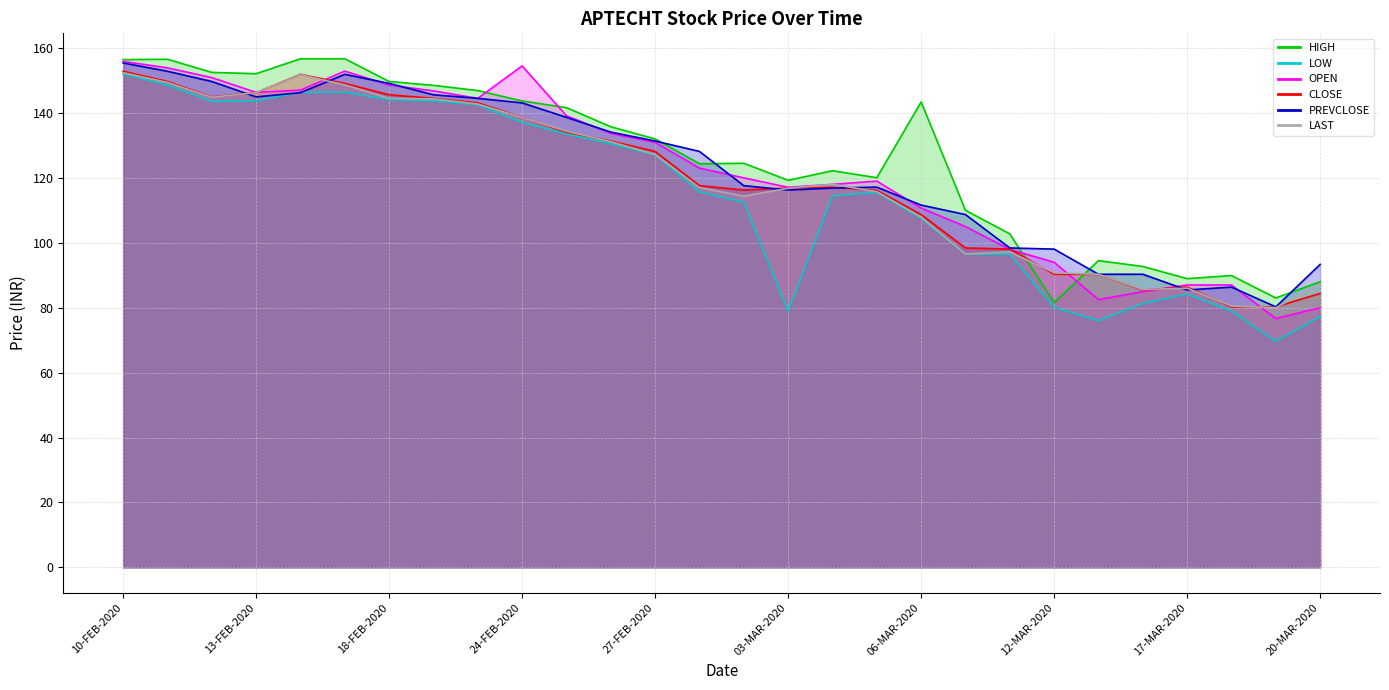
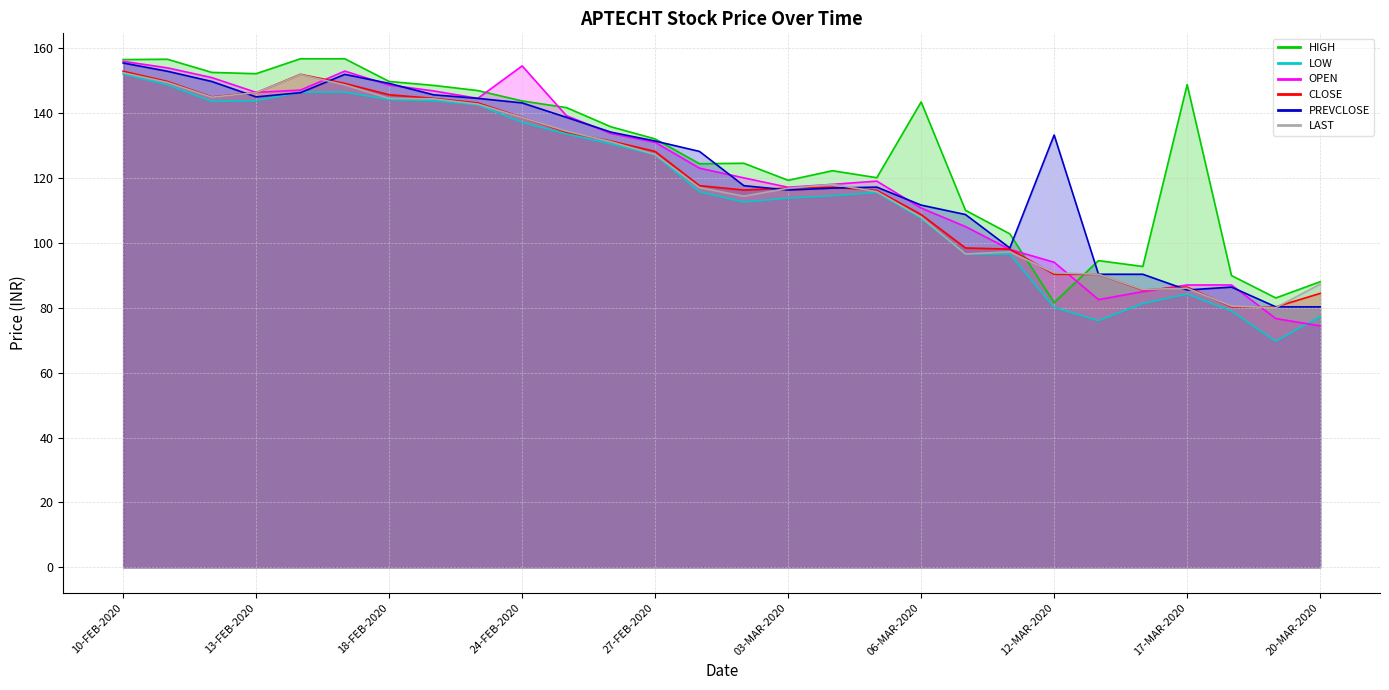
LOW, 03-MAR-2020: 79 -> 114
PREVCLOSE, 12-MAR-2020: 98 -> 133
HIGH, 17-MAR-2020: 89 -> 149
OPEN, 20-MAR-2020: 80 -> 74
PREVCLOSE, 20-MAR-2020: 93 -> 80
